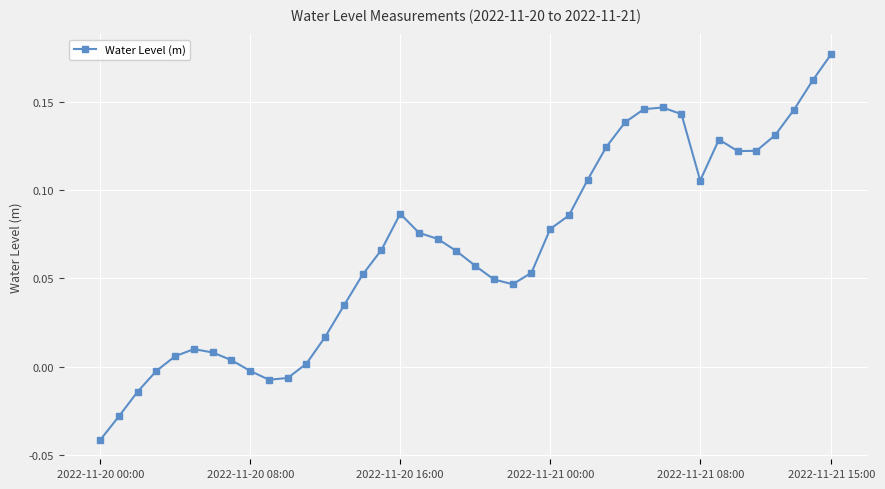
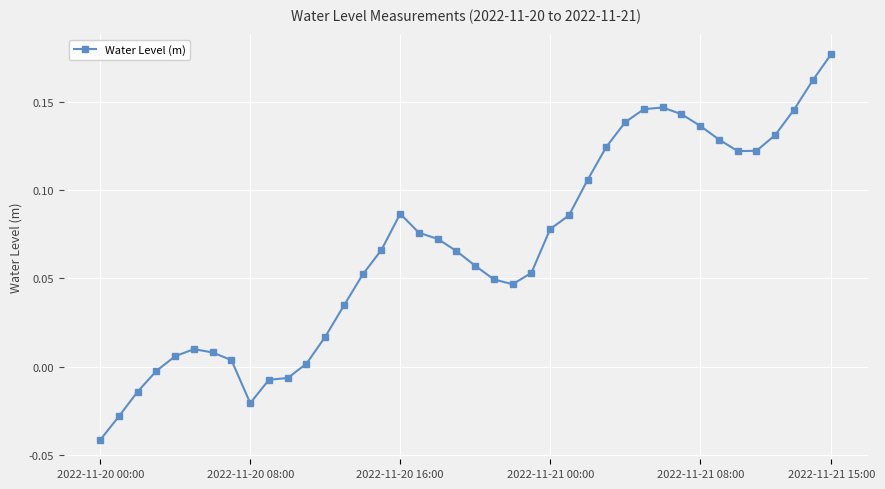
2022-11-20 08:00: -0.002 -> -0.021
2022-11-21 08:00: 0.105 -> 0.136
